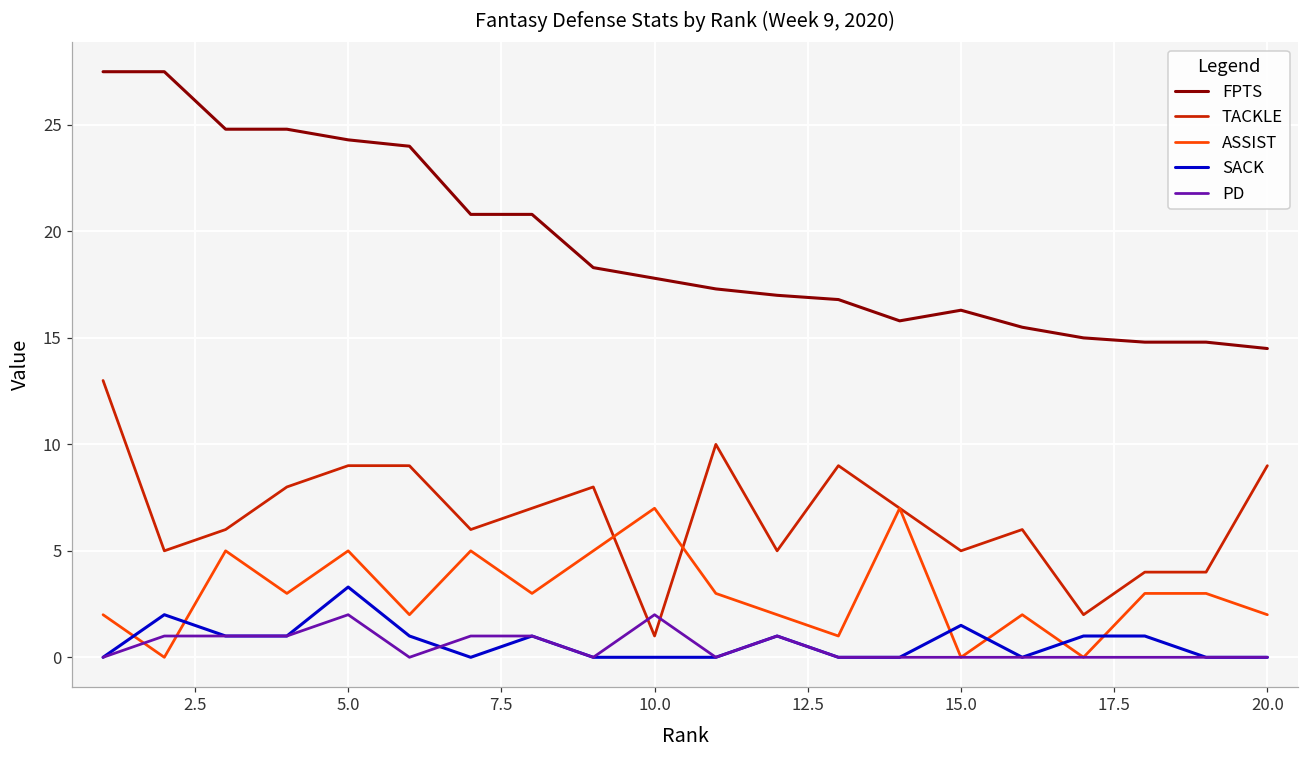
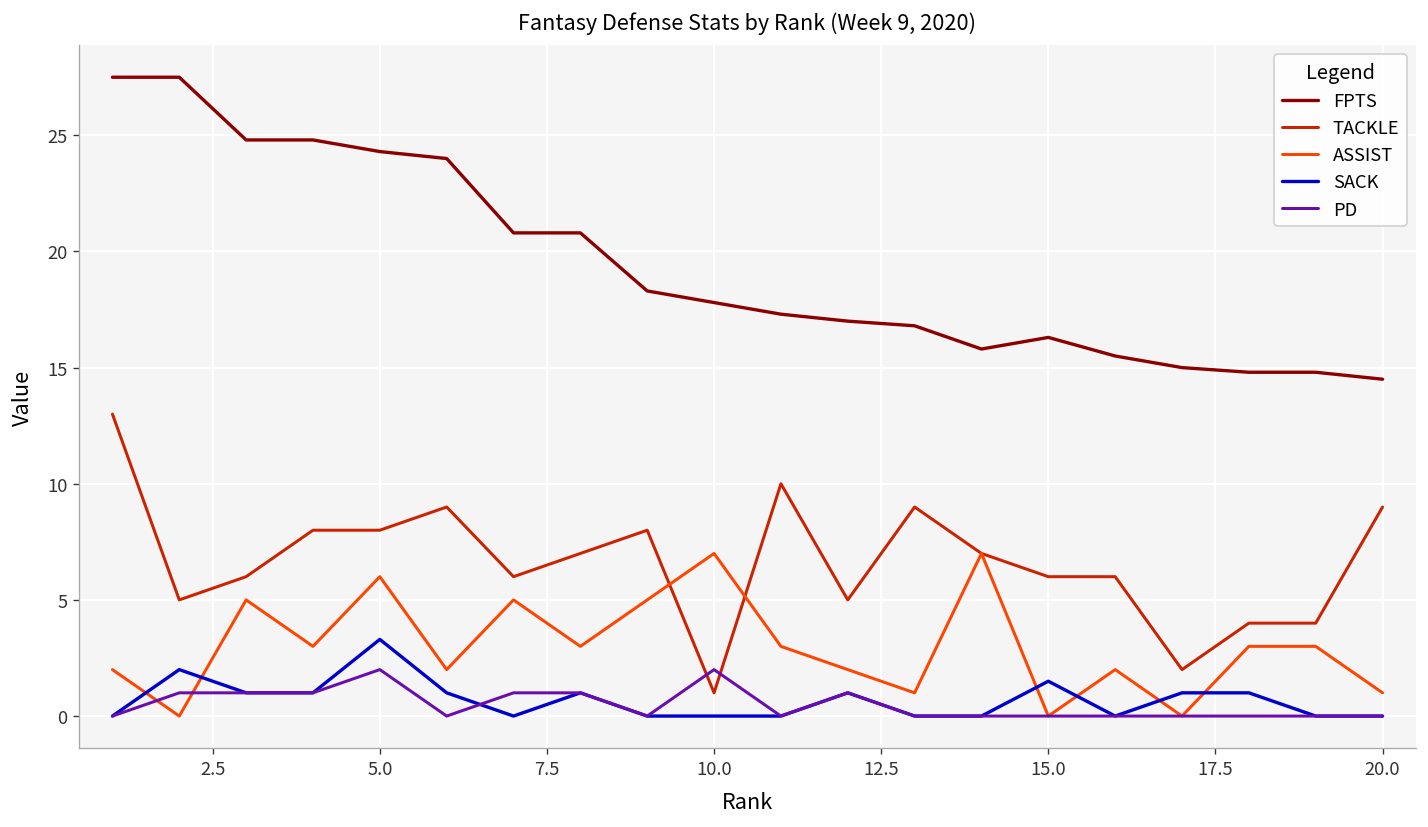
TACKLE, 5.0: 9 -> 8
ASSIST, 5.0: 5 -> 6
TACKLE, 15.0: 5 -> 6
ASSIST, 20.0: 2 -> 1
